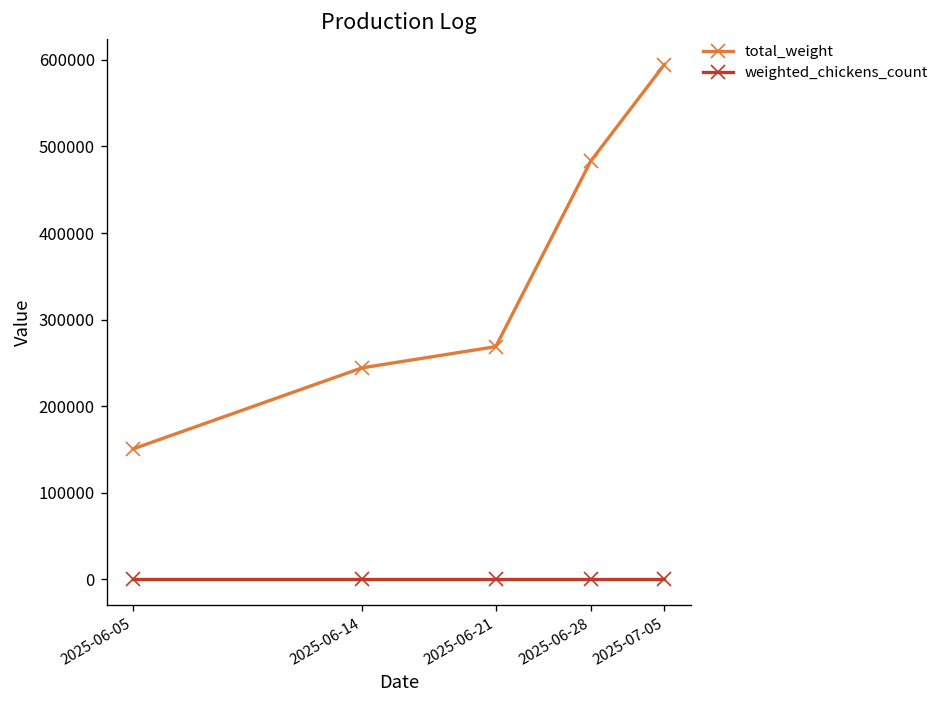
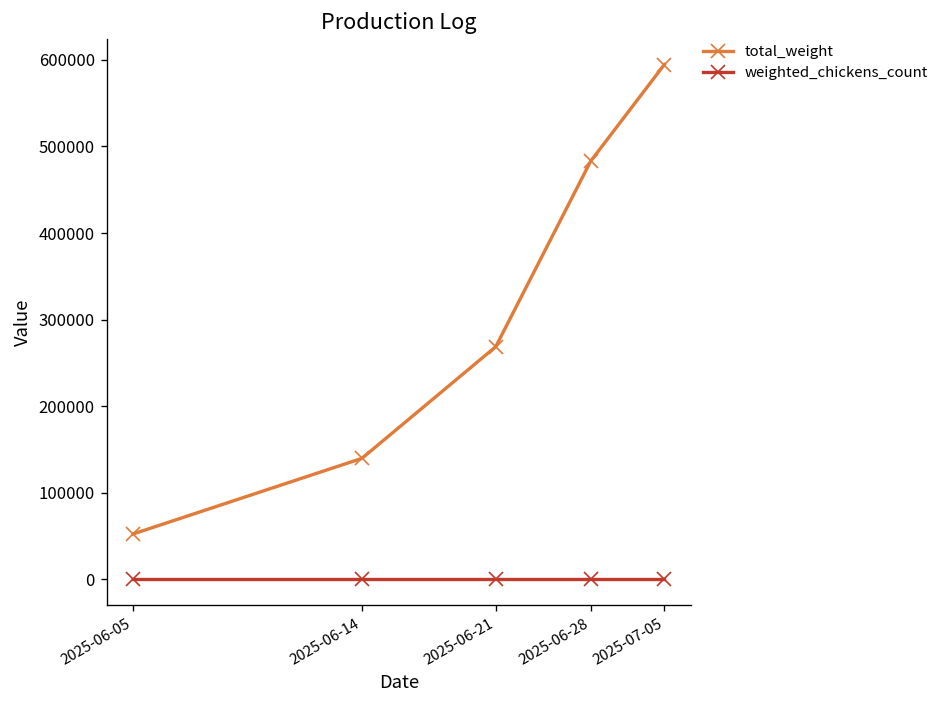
total_weight, 2025-06-05: 150000 -> 50000
total_weight, 2025-06-14: 240000 -> 140000
